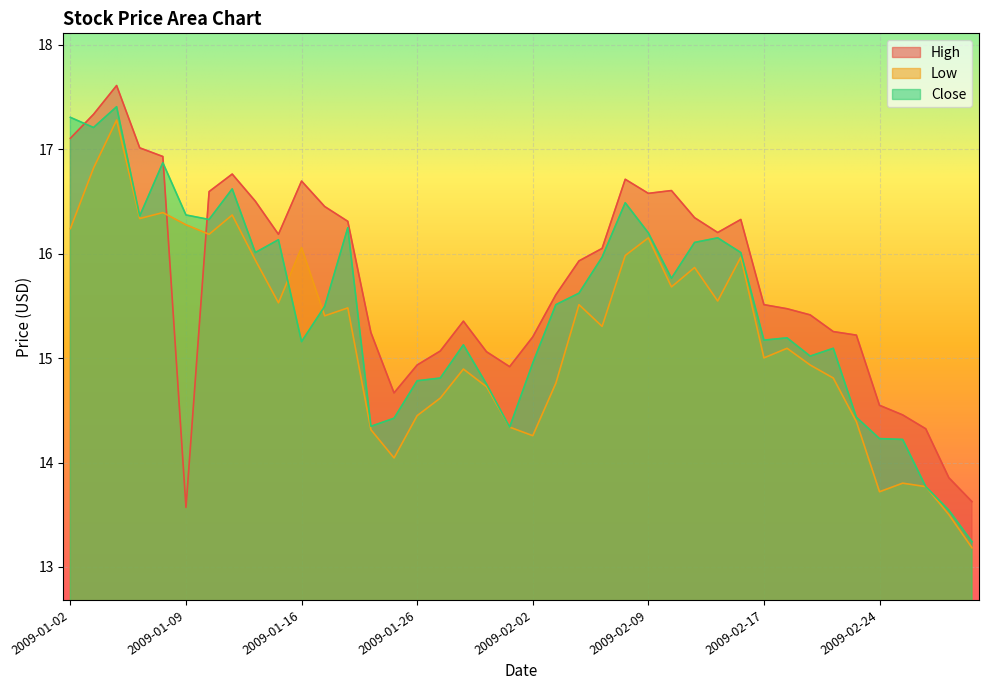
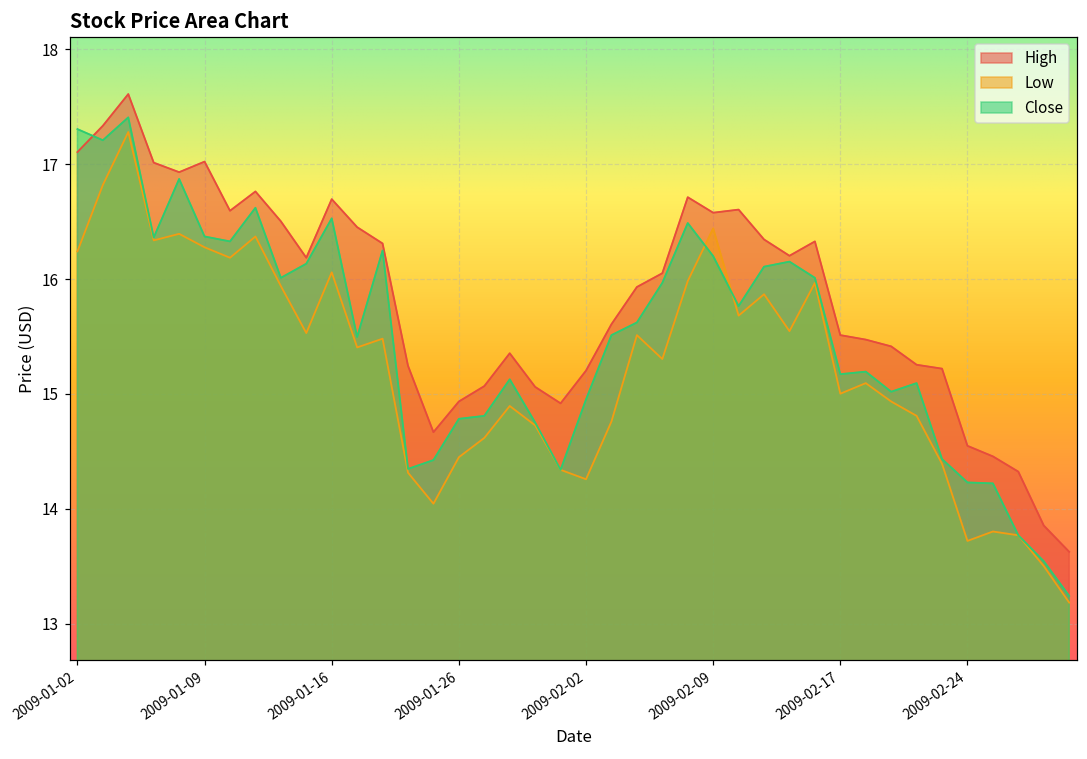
High, 2009-01-09: 13.57 -> 17.02
Close, 2009-01-16: 15.16 -> 16.53
Low, 2009-02-09: 16.15 -> 16.44
